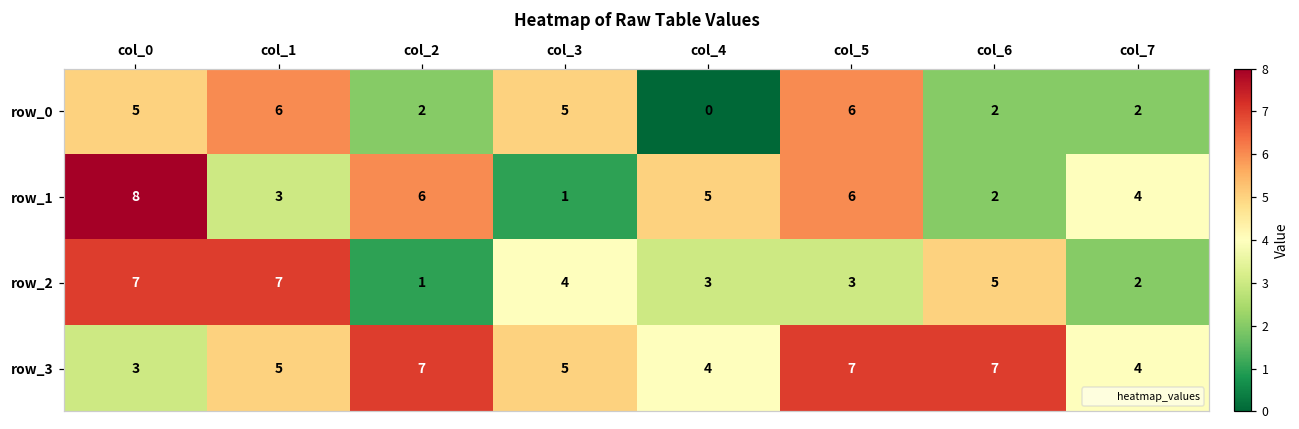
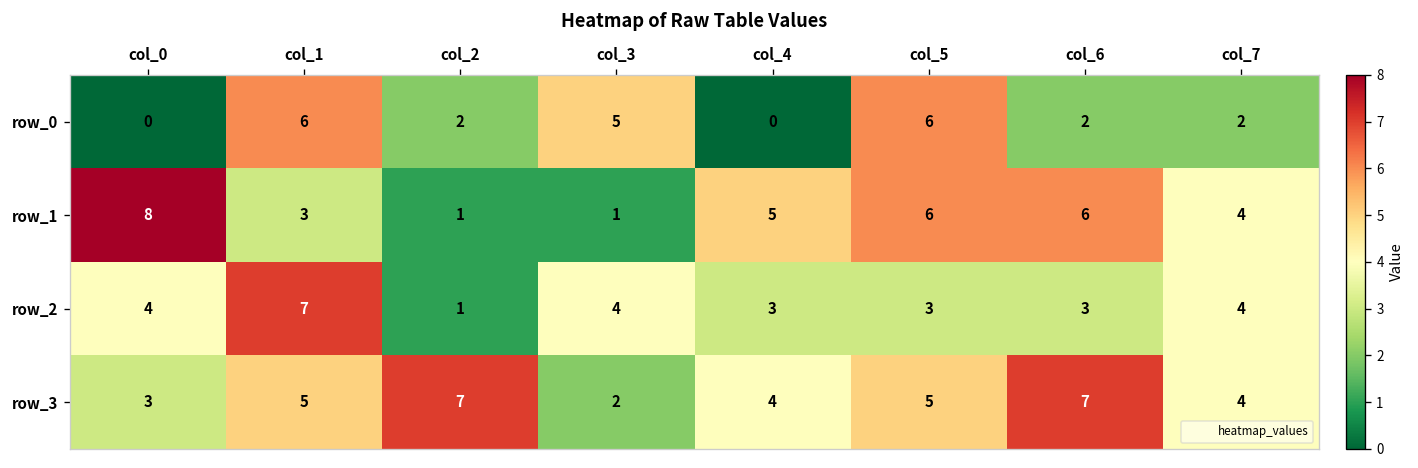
row_0, col_0: 5 -> 0
row_1, col_2: 6 -> 1
row_1, col_6: 2 -> 6
row_2, col_0: 7 -> 4
row_2, col_6: 5 -> 3
row_2, col_7: 2 -> 4
row_3, col_3: 5 -> 2
row_3, col_5: 7 -> 5
